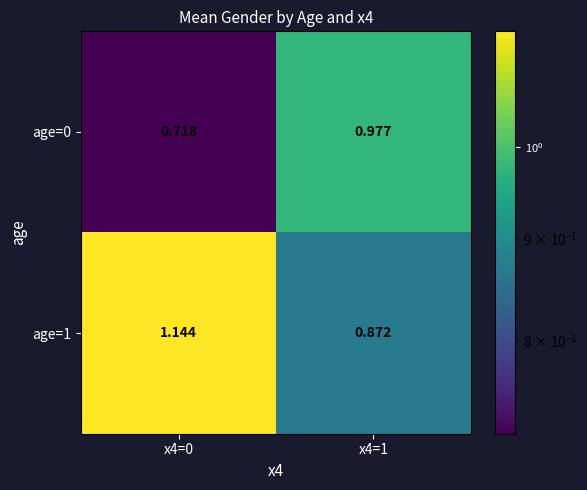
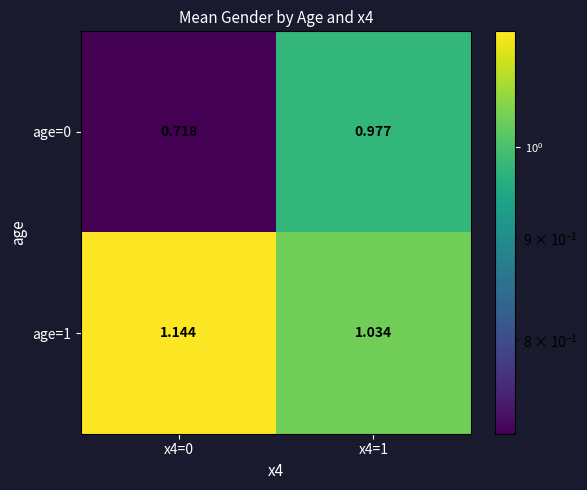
age=1, x4=1: 0.872 -> 1.034
